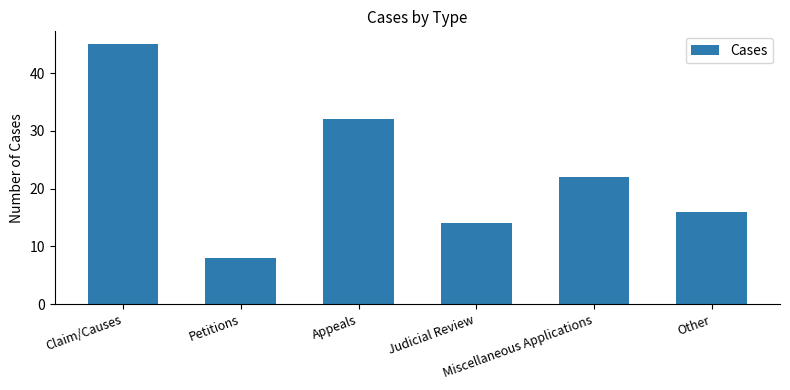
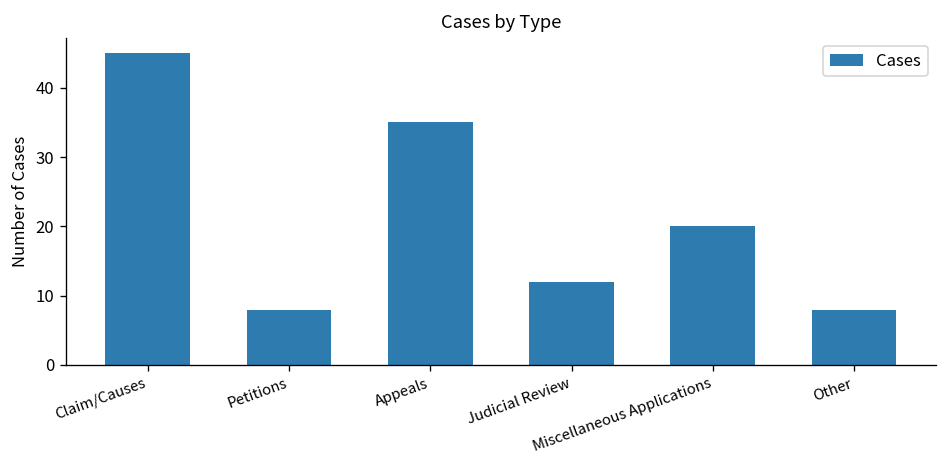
Appeals: 32 -> 35
Judicial Review: 14 -> 12
Miscellaneous Applications: 22 -> 20
Other: 16 -> 8
